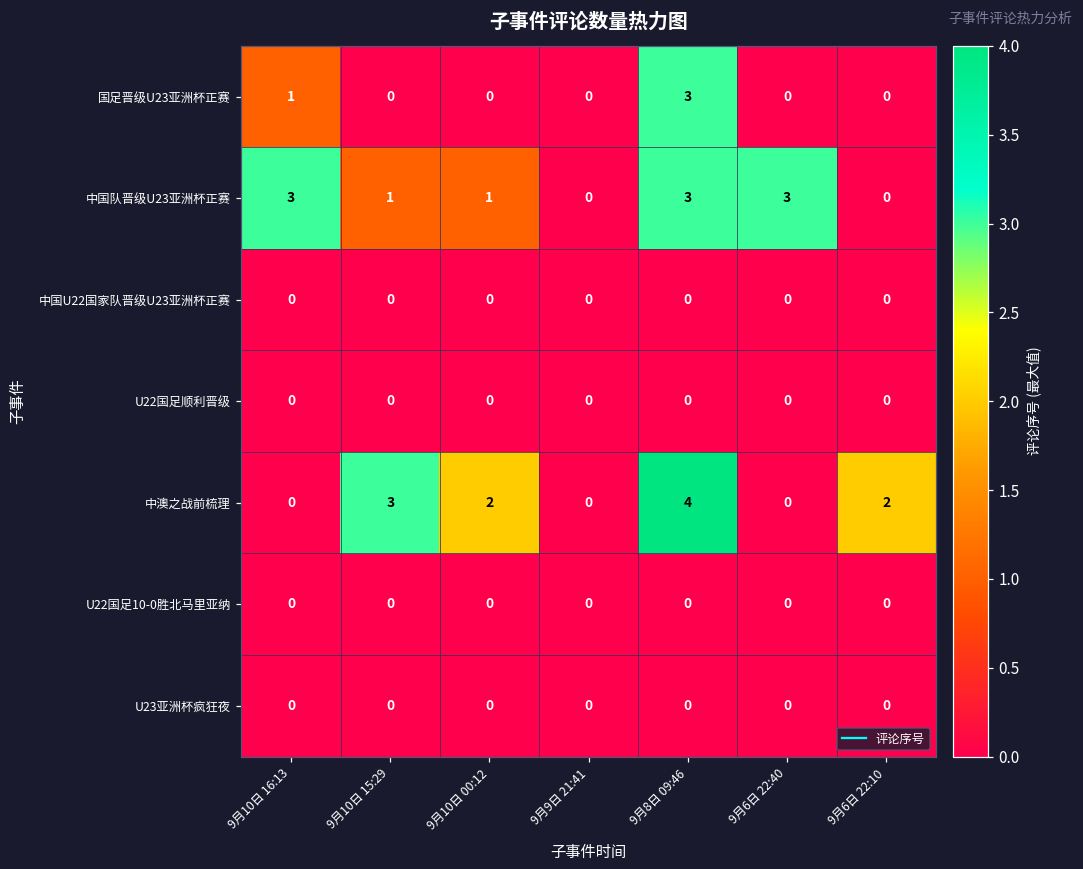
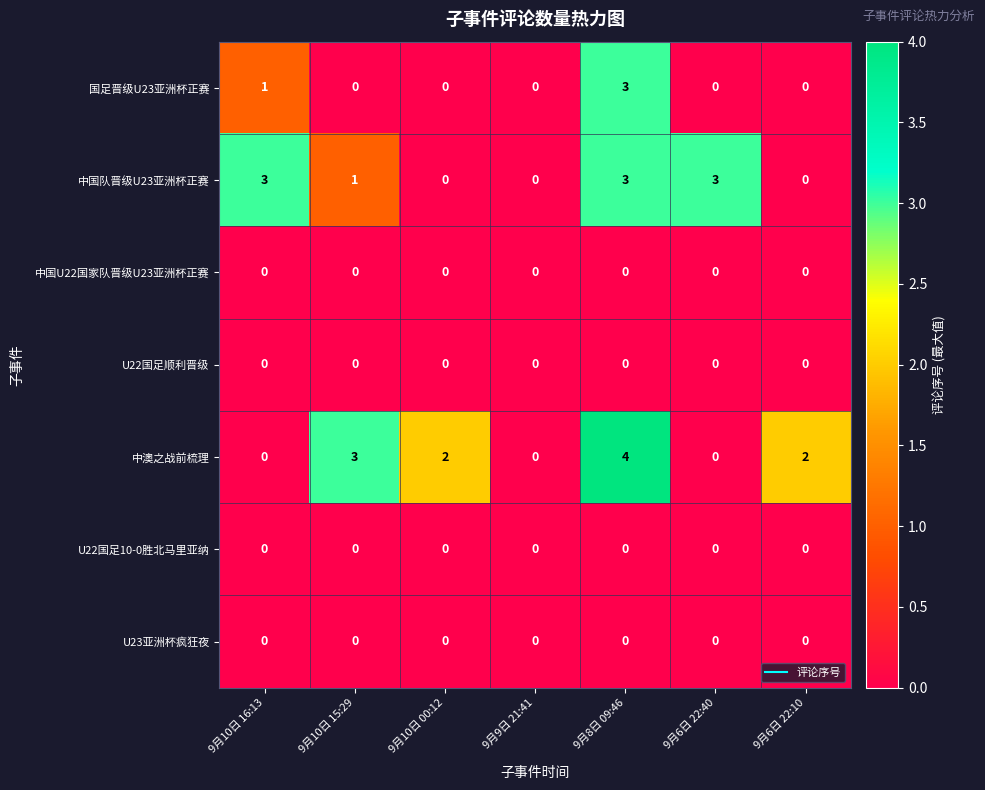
中国队晋级U23亚洲杯正赛, 9月10日 00:12: 1 -> 0
